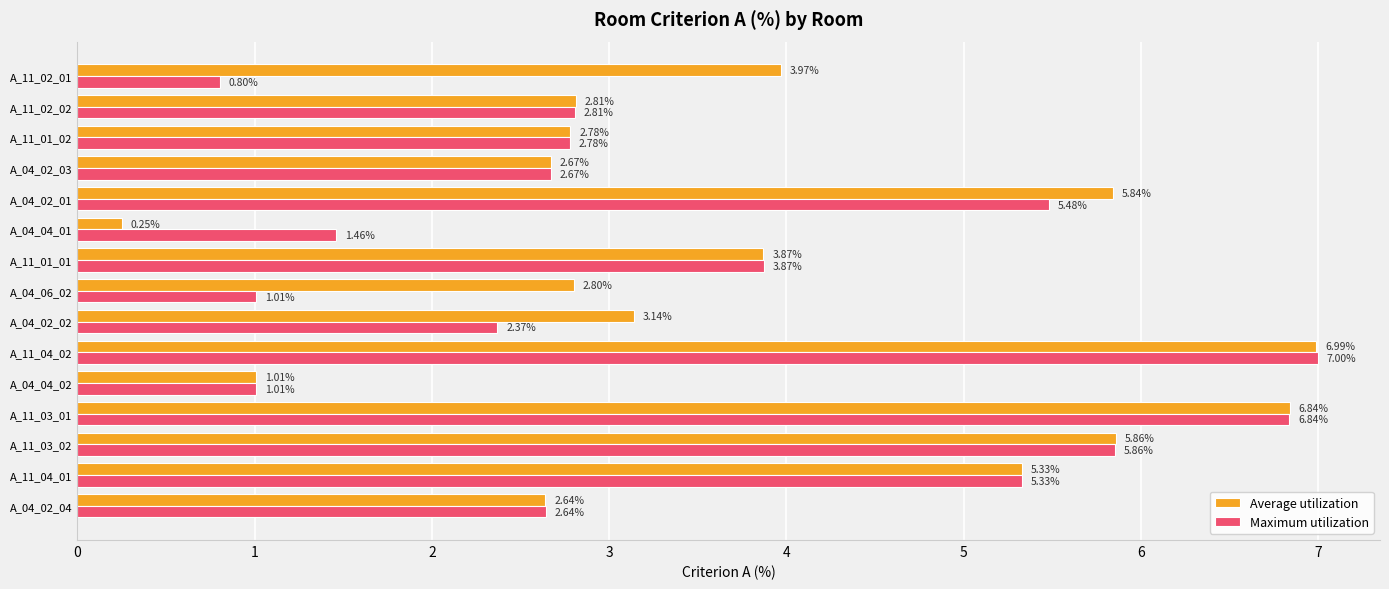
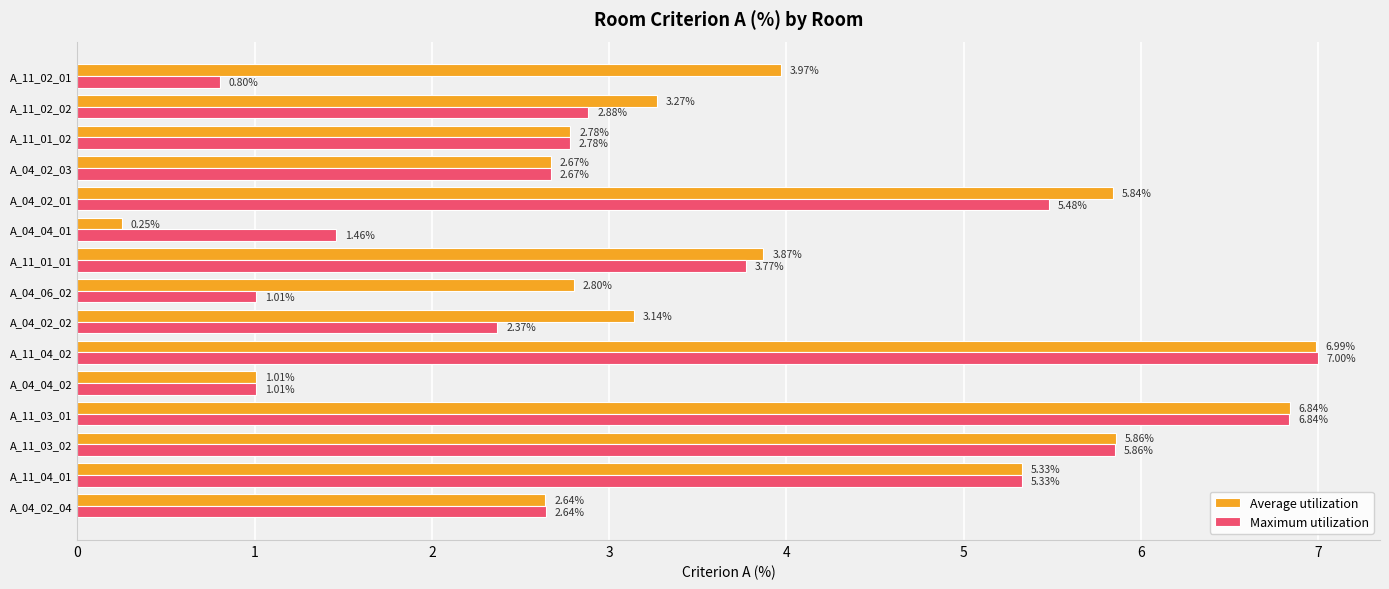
Average utilization, A_11_02_02: 2.81% -> 3.27%
Maximum utilization, A_11_02_02: 2.81% -> 2.88%
Maximum utilization, A_11_01_01: 3.87% -> 3.77%
